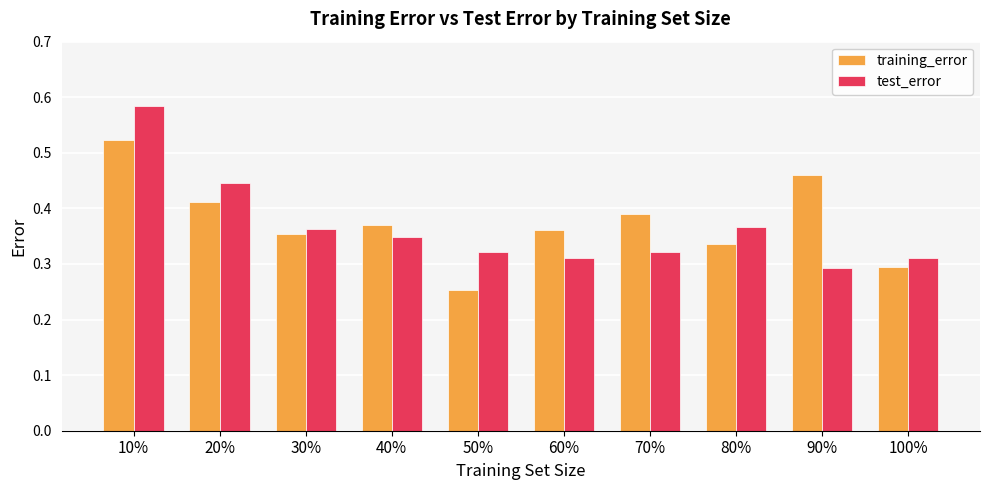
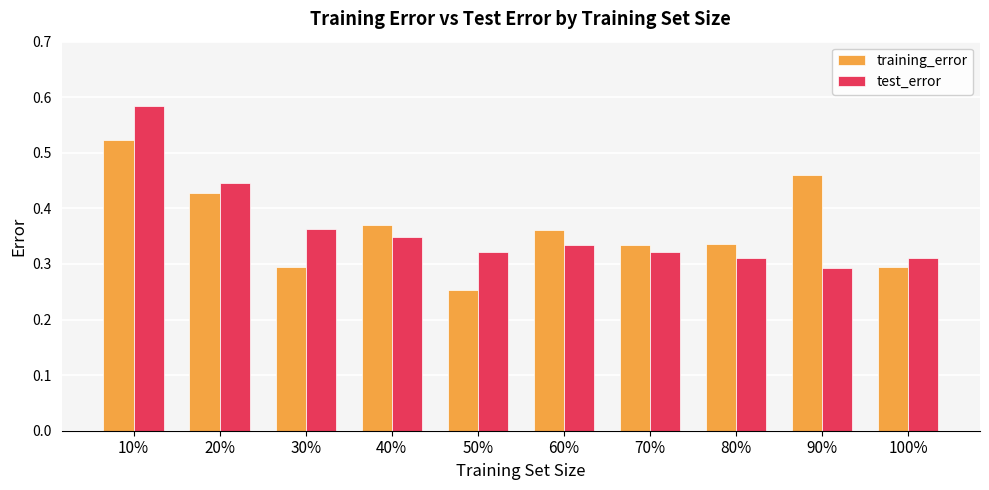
training_error, 20%: 0.41 -> 0.43
training_error, 30%: 0.35 -> 0.29
test_error, 60%: 0.31 -> 0.33
training_error, 70%: 0.39 -> 0.33
test_error, 80%: 0.37 -> 0.31
